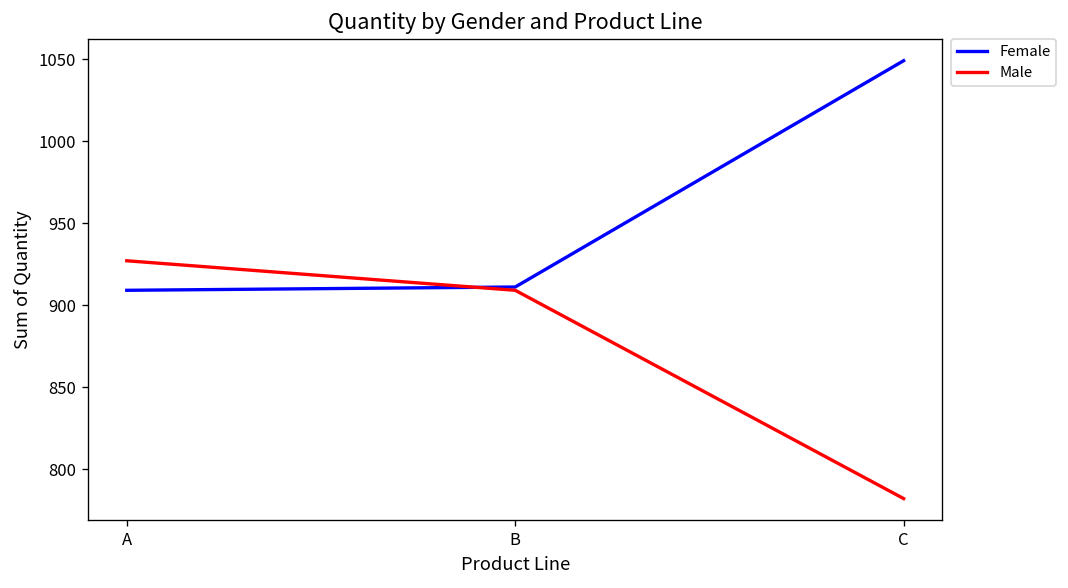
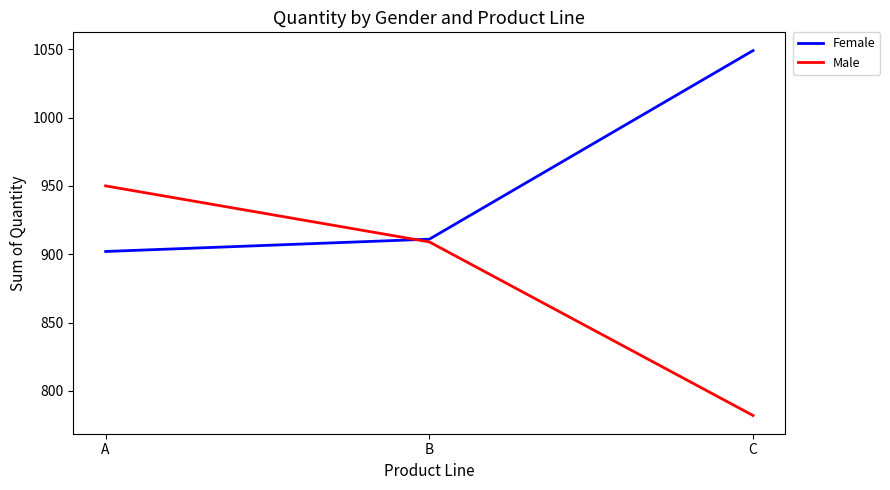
Female, A: 909 -> 902
Male, A: 927 -> 950
